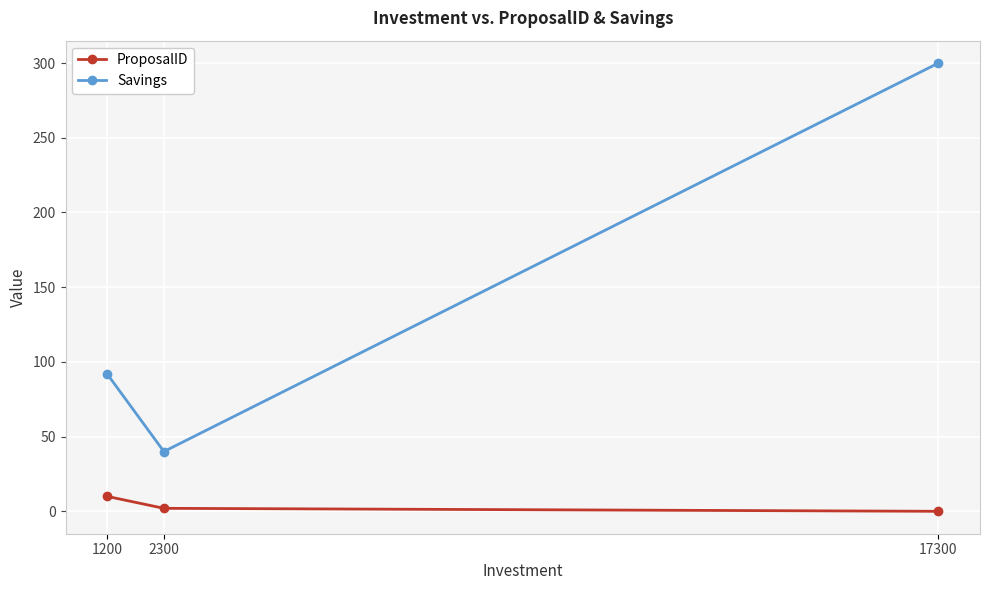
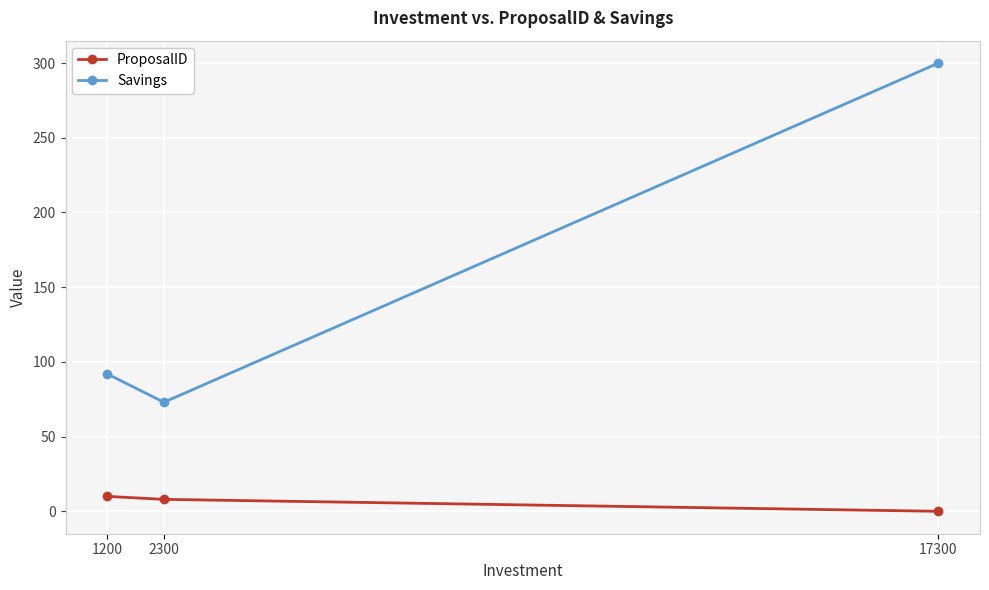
ProposalID, 2300: 2 -> 8
Savings, 2300: 40 -> 73
